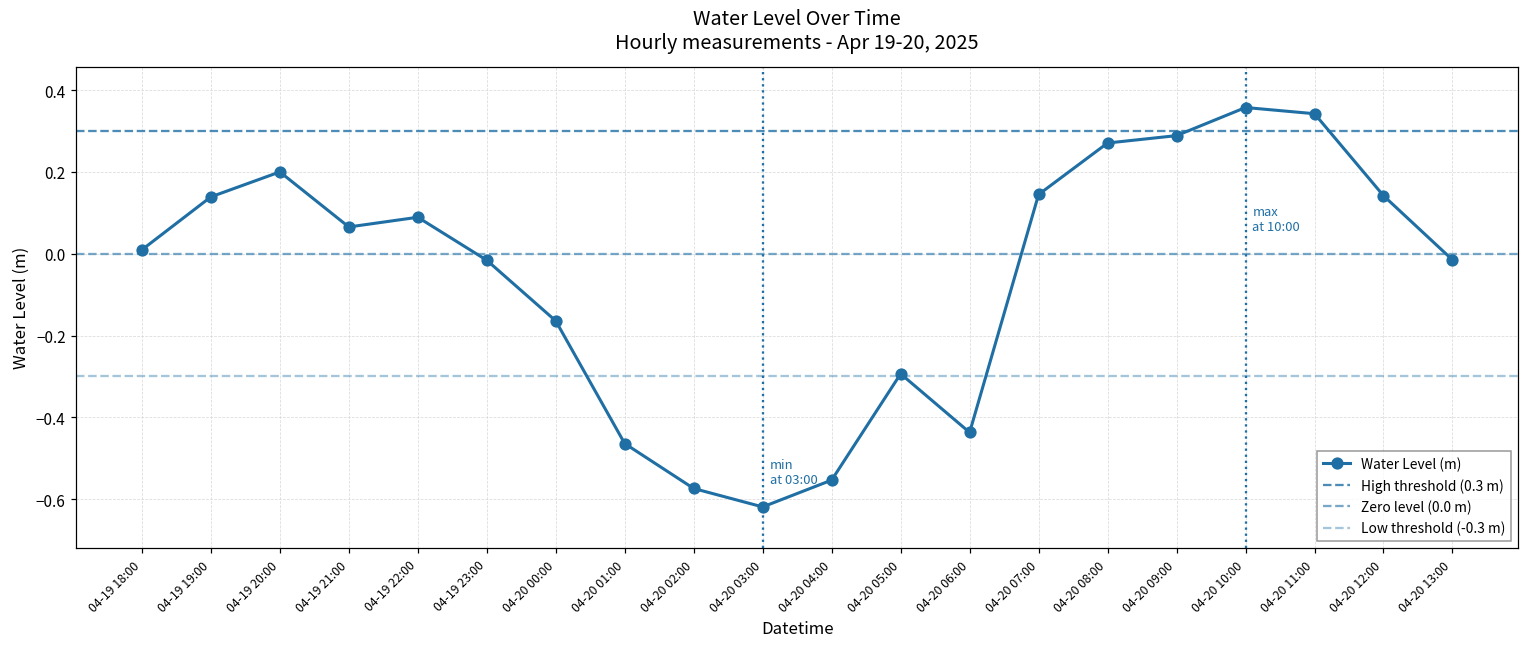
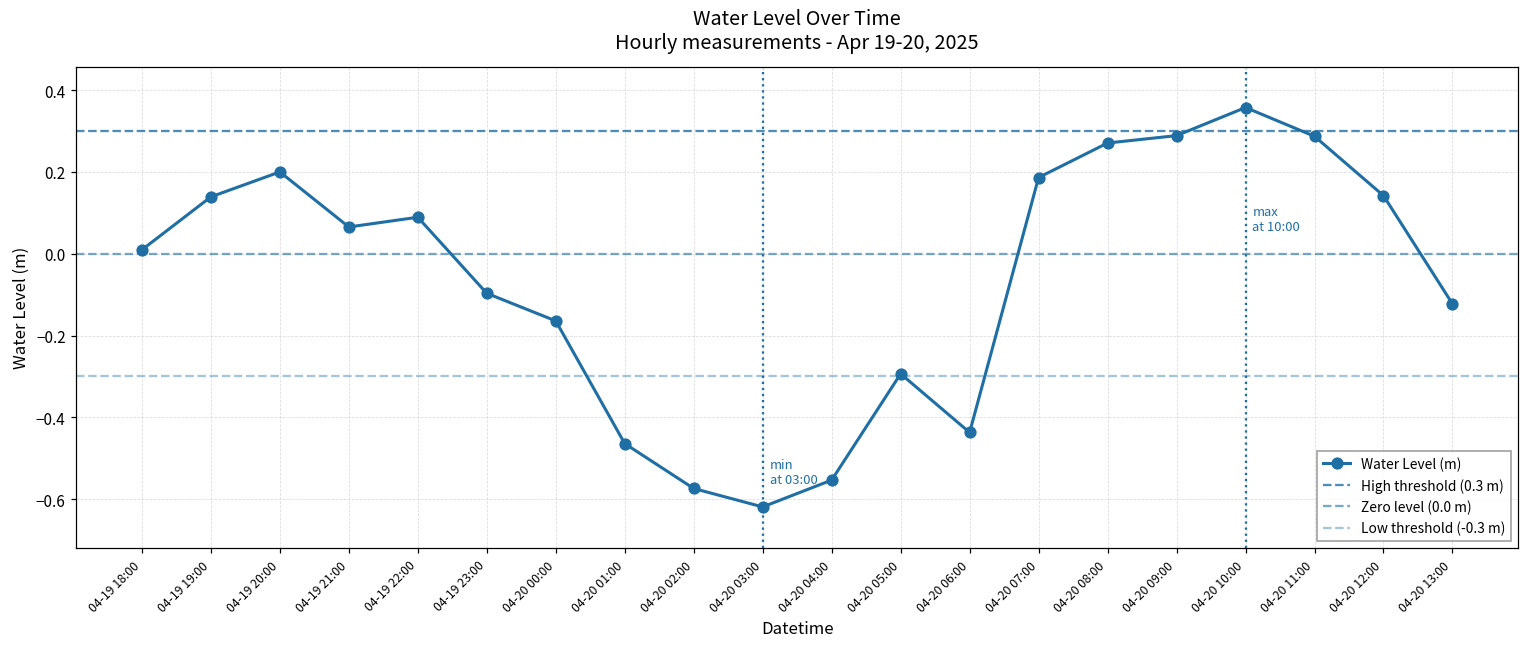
04-19 23:00: -0.02 -> -0.10
04-20 07:00: 0.14 -> 0.19
04-20 11:00: 0.34 -> 0.29
04-20 13:00: -0.01 -> -0.12
